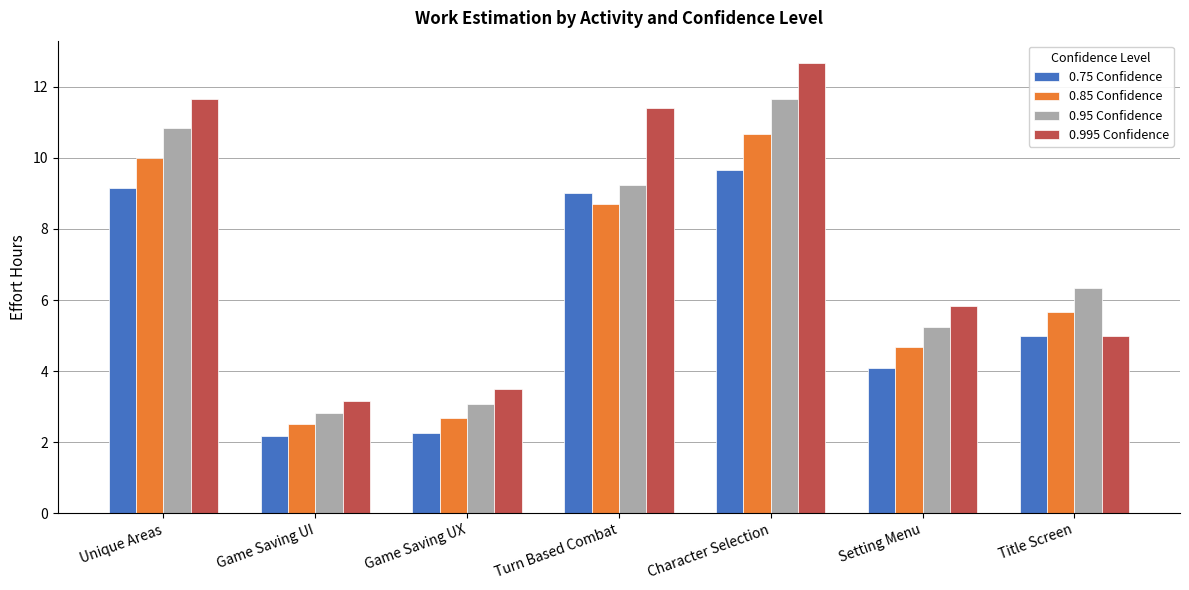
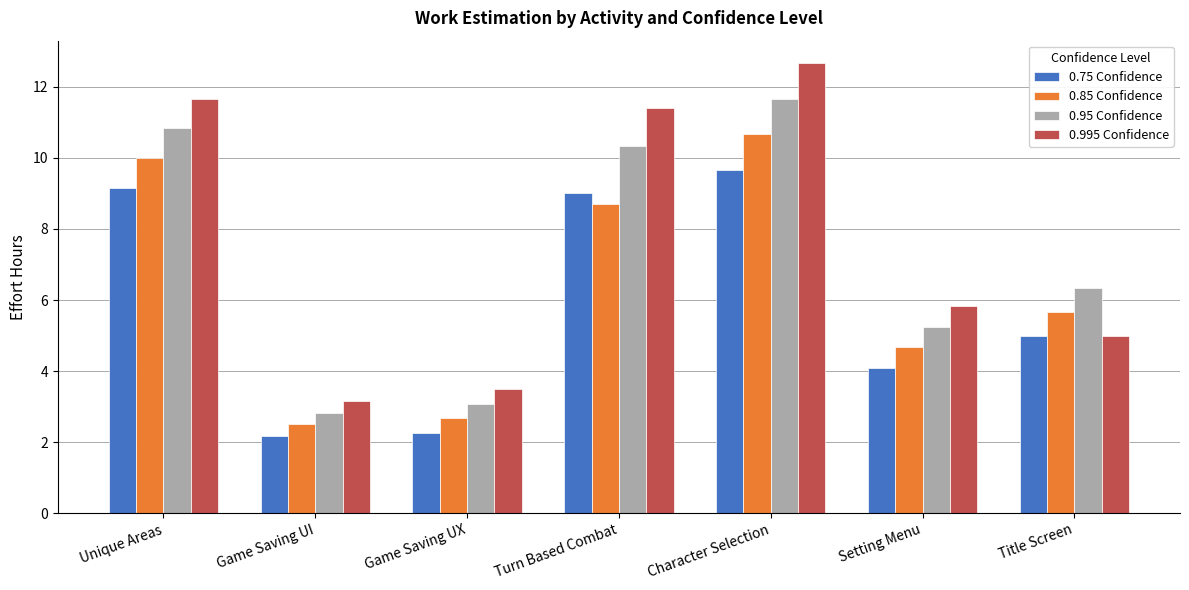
0.95 Confidence, Turn Based Combat: 9.2 -> 10.3
